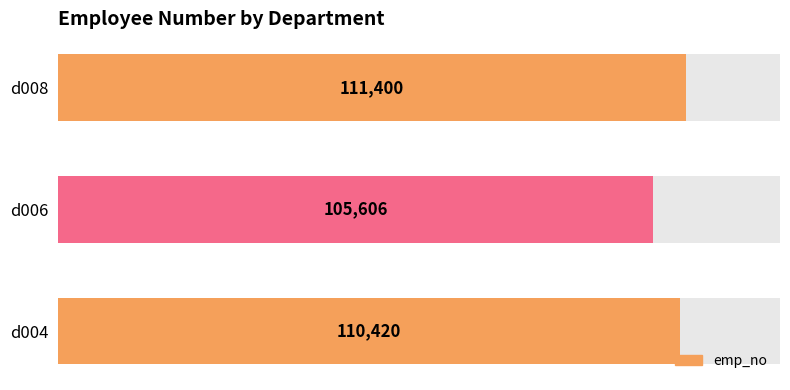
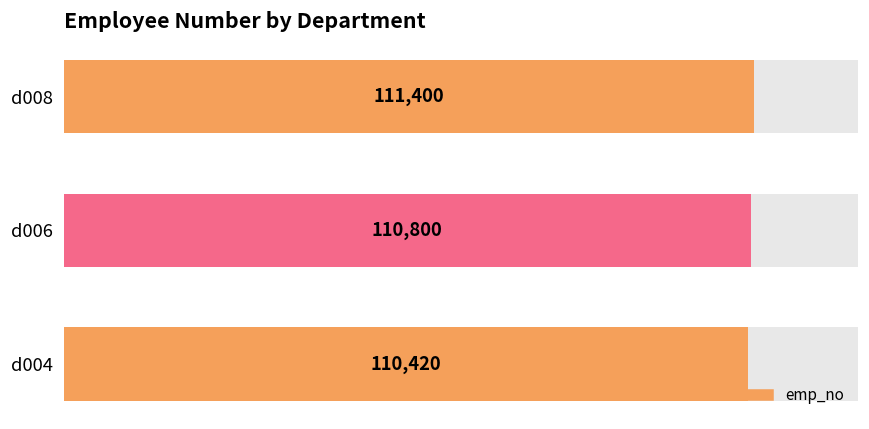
emp_no, d006: 105,606 -> 110,800
